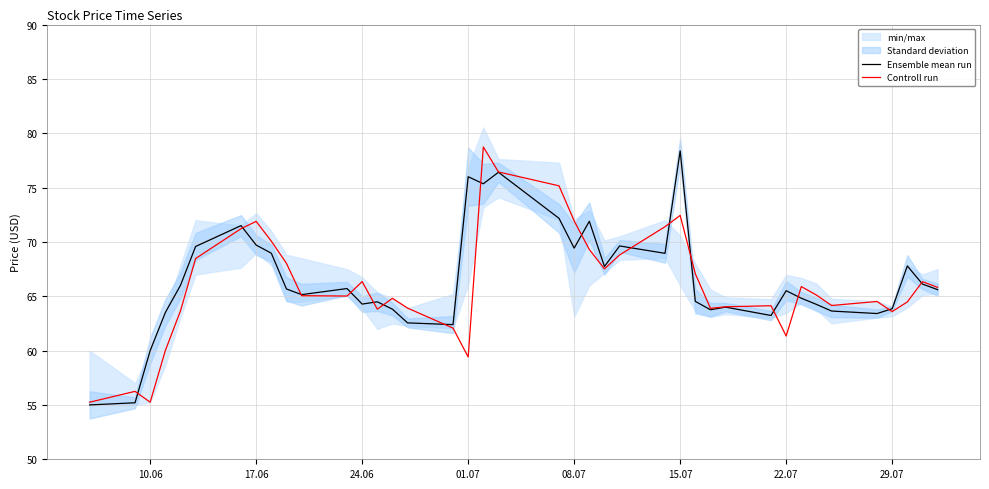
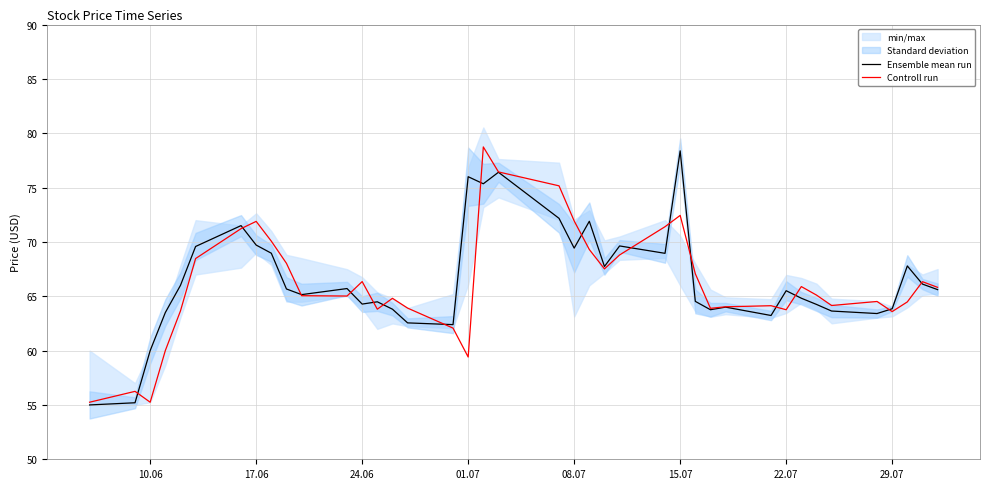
Controll run, 22.07: 61.3 -> 63.8
